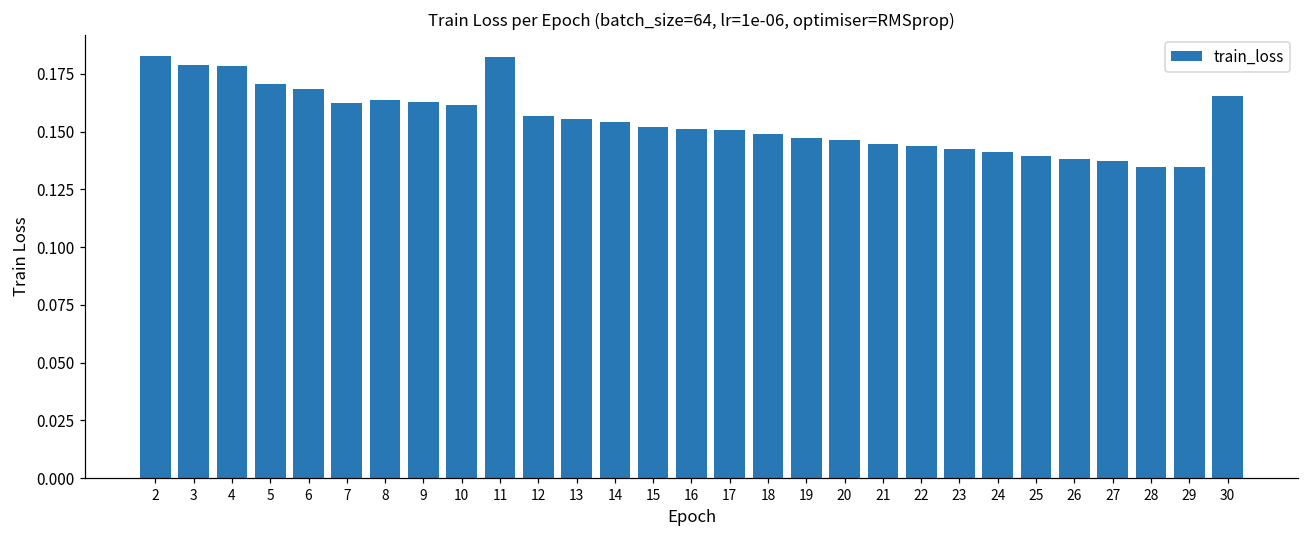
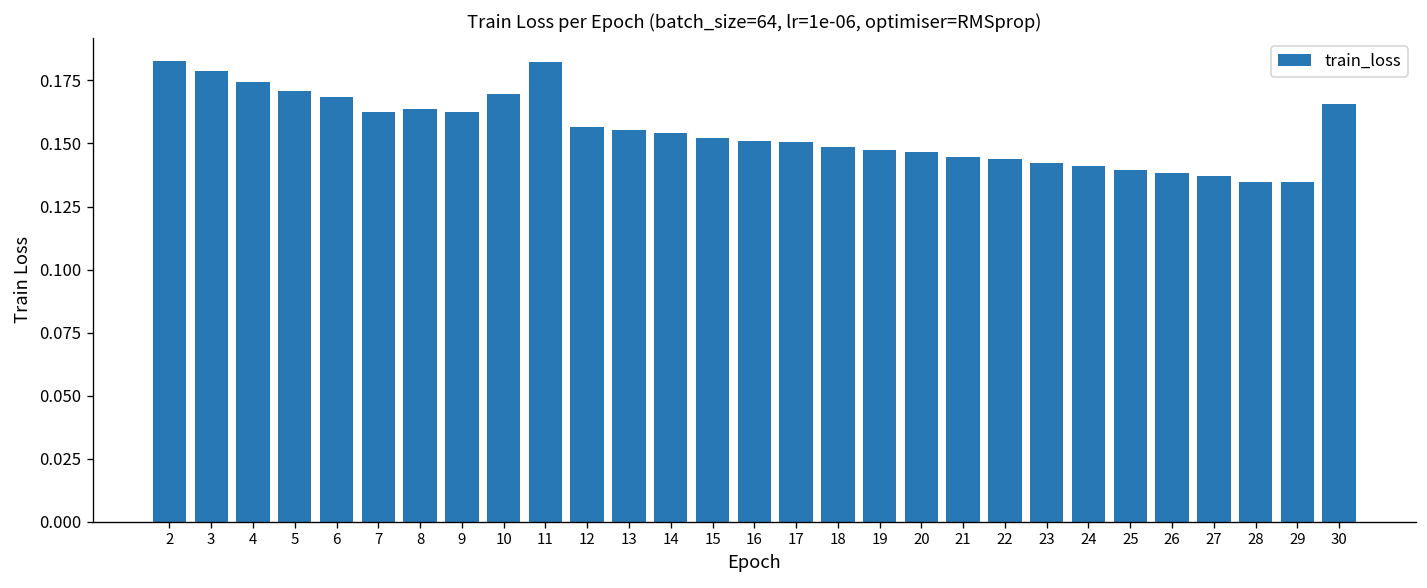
4: 0.178 -> 0.174
10: 0.161 -> 0.170
